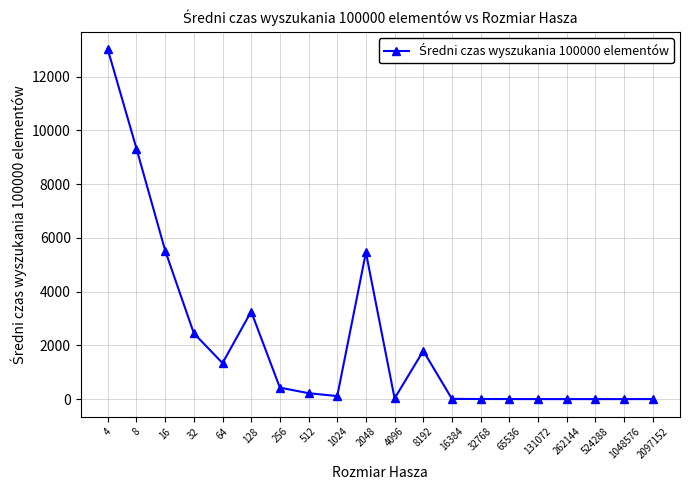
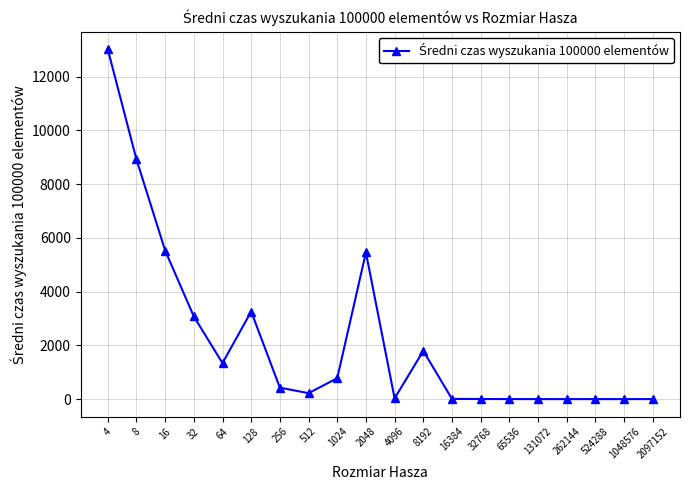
8: 9300 -> 8900
32: 2500 -> 3100
1024: 100 -> 800
